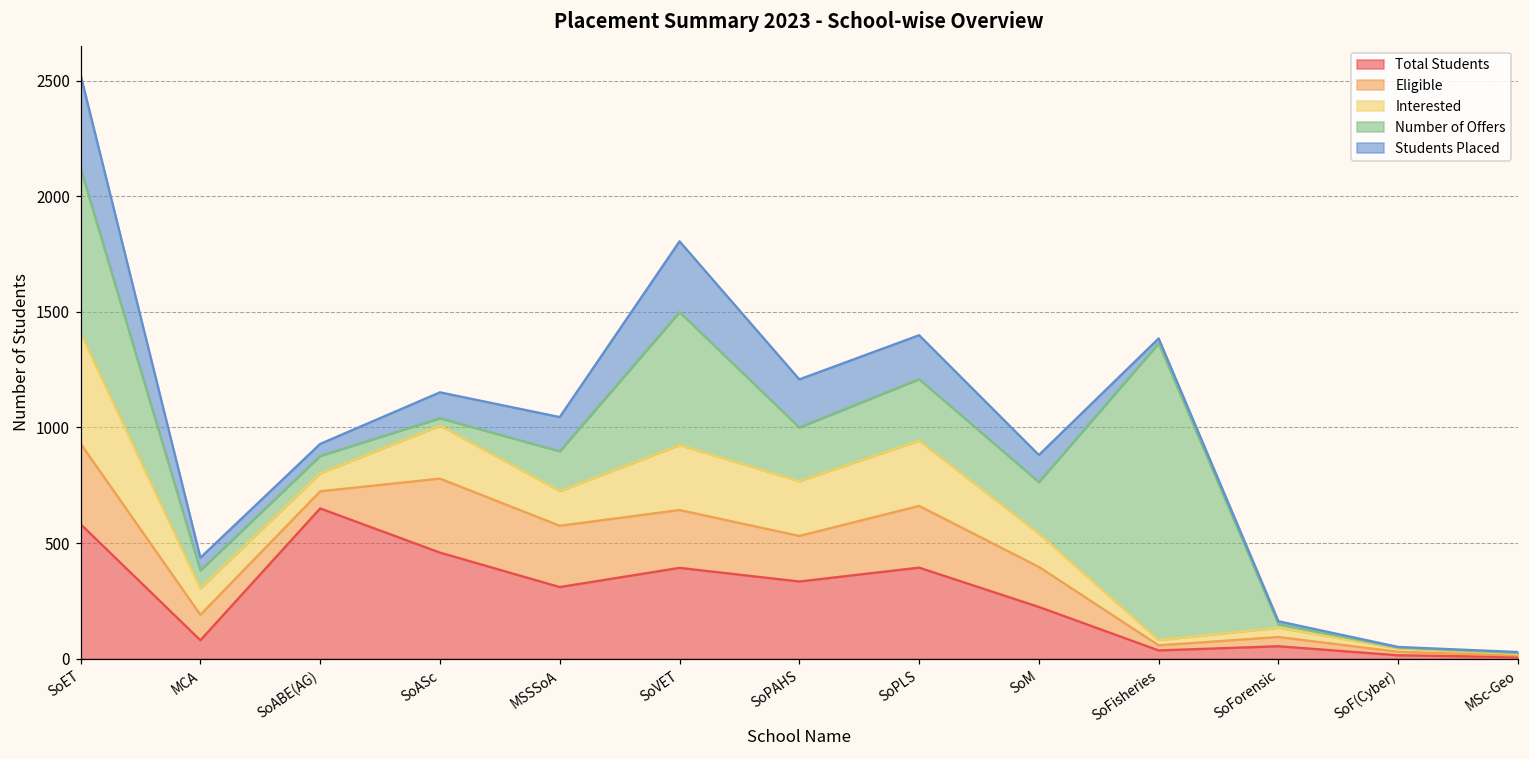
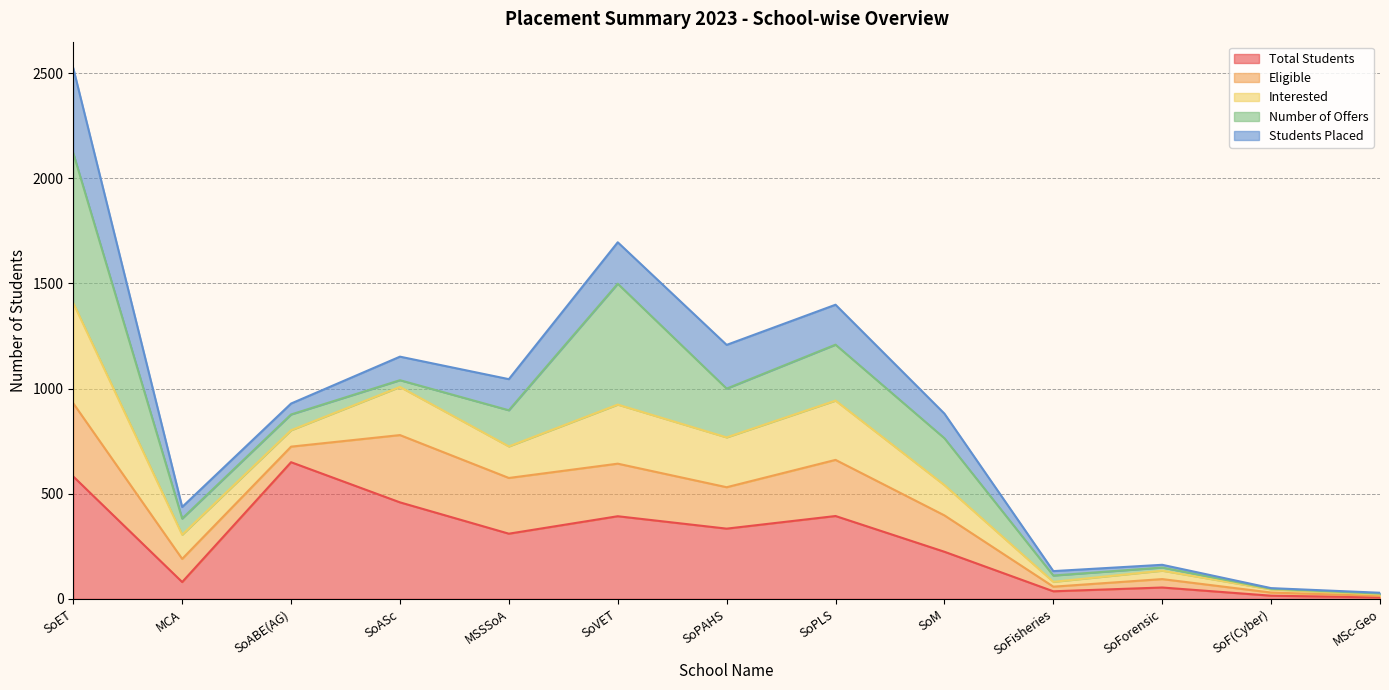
Students Placed, SoVET: 310 -> 200
Number of Offers, SoFisheries: 1280 -> 30
